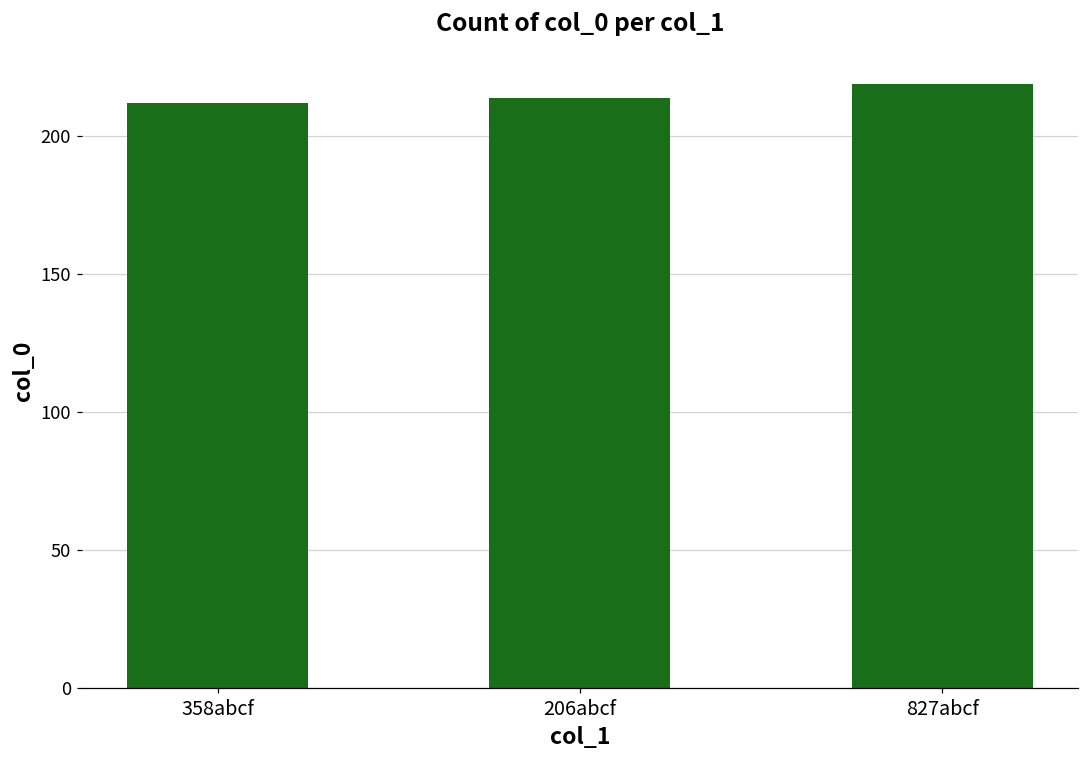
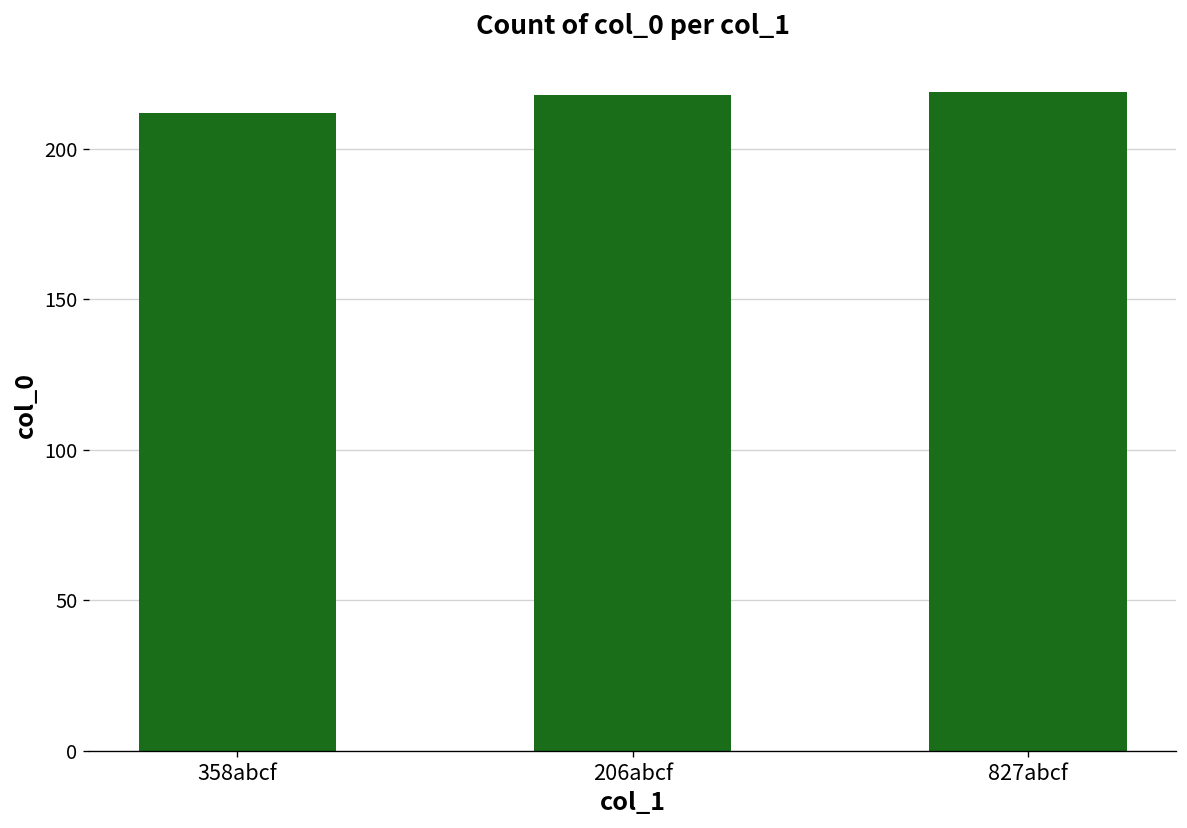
206abcf: 214 -> 218
